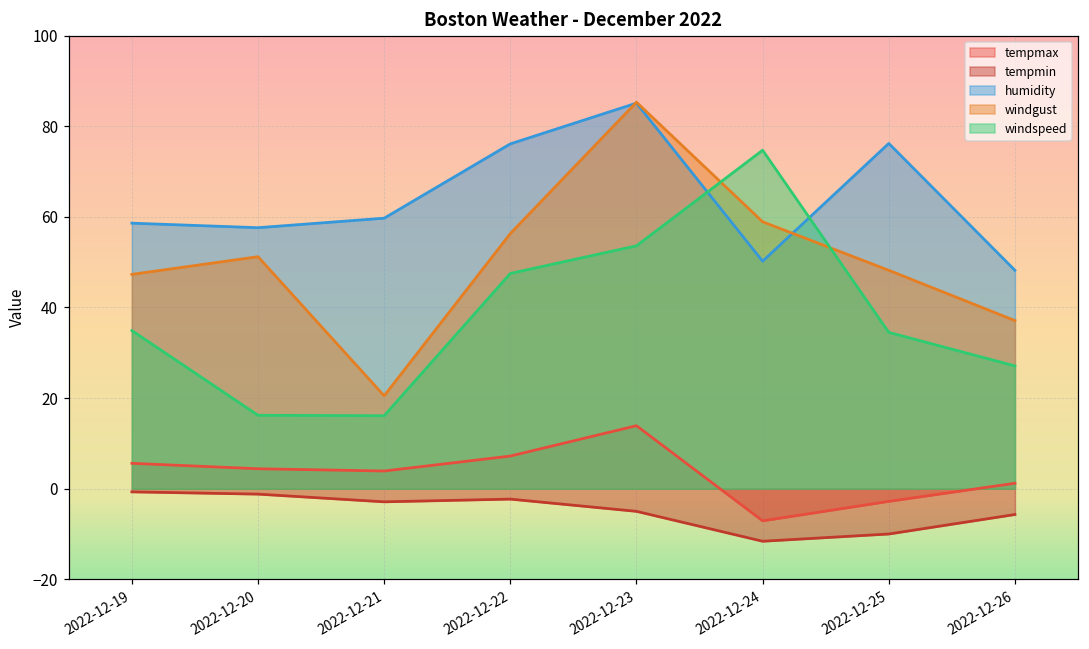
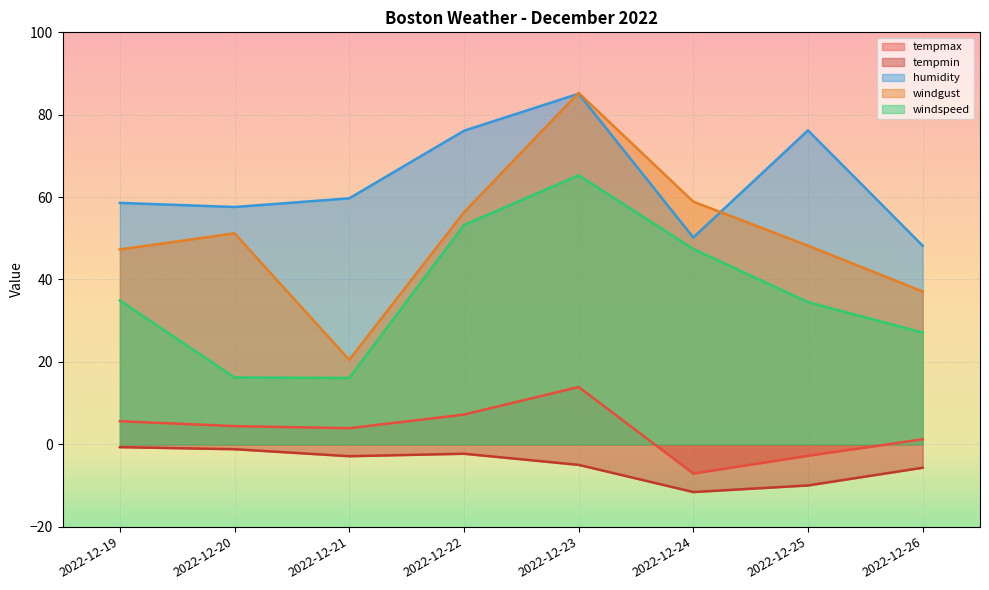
windspeed, 2022-12-22: 48 -> 53
windspeed, 2022-12-23: 54 -> 65
windspeed, 2022-12-24: 75 -> 47
